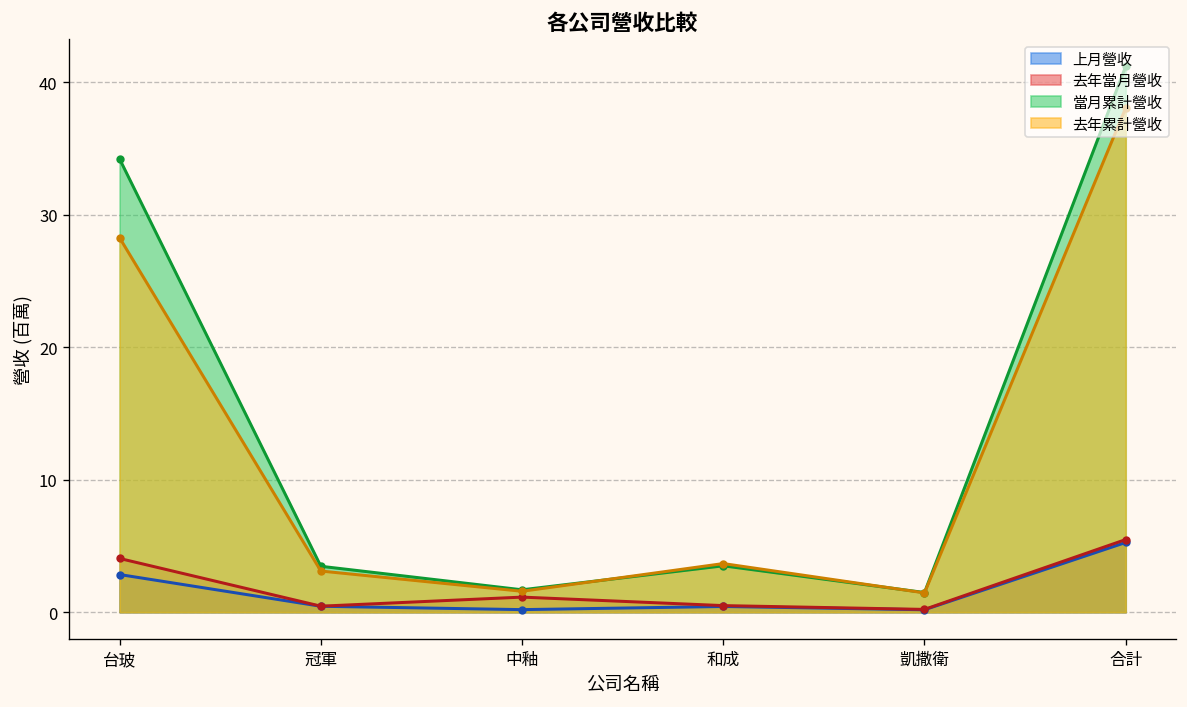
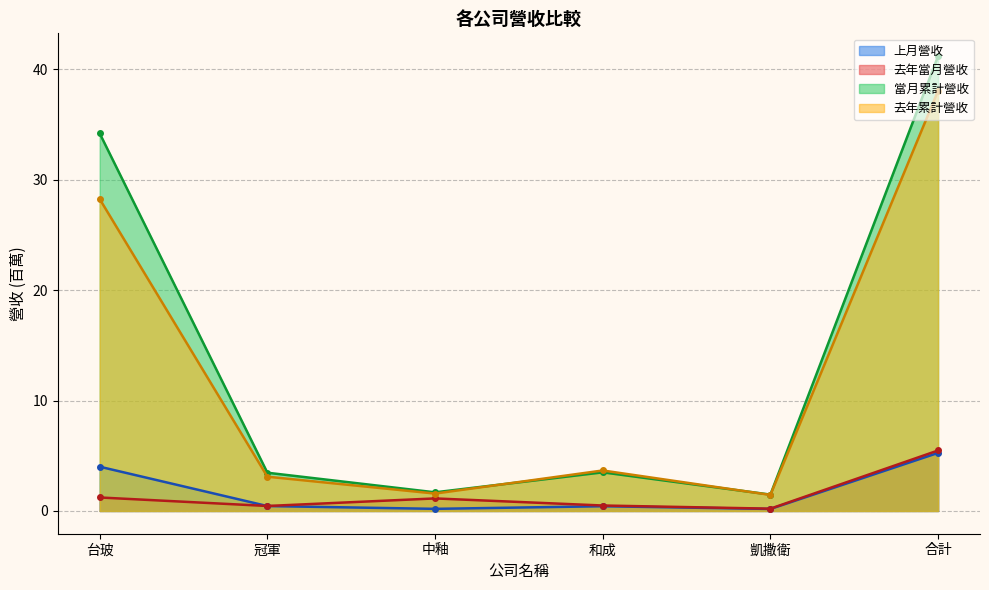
上月營收, 台玻: 2.8 -> 4.0
去年當月營收, 台玻: 4.1 -> 1.2
